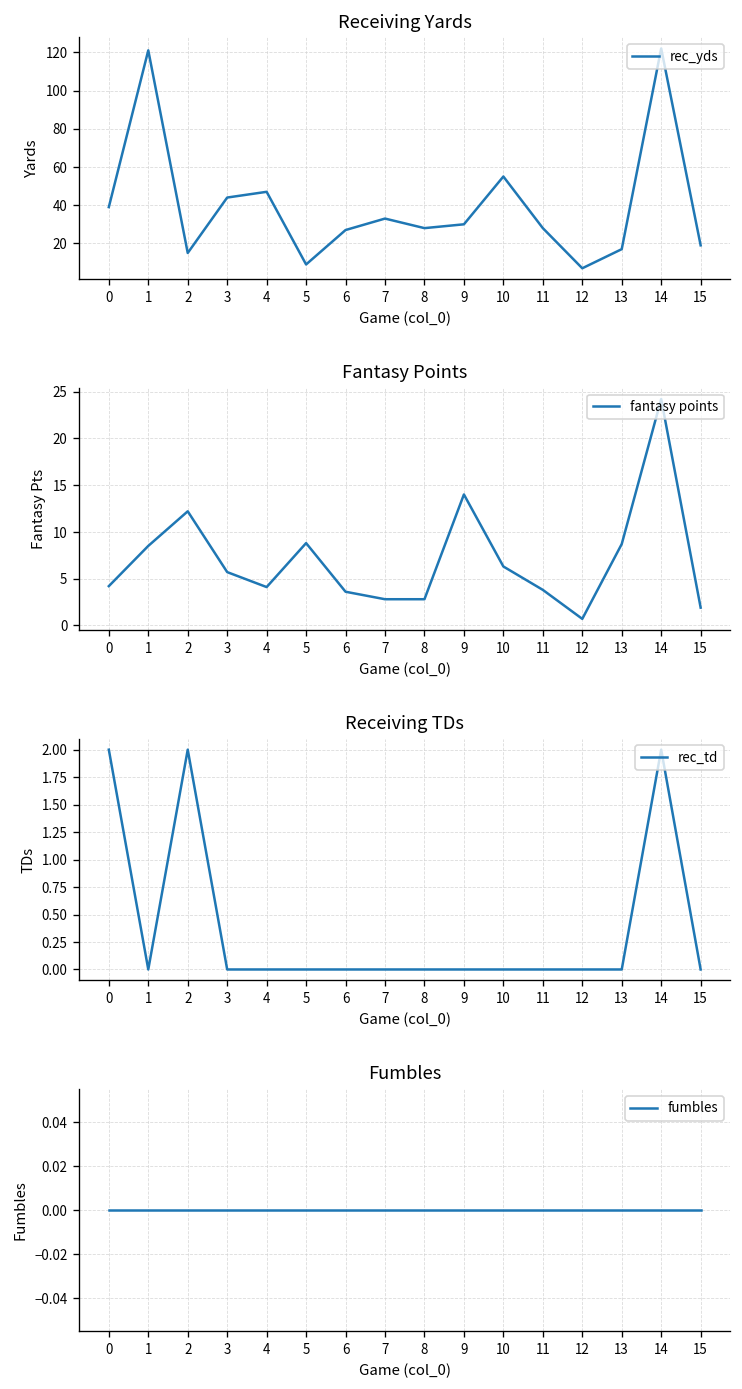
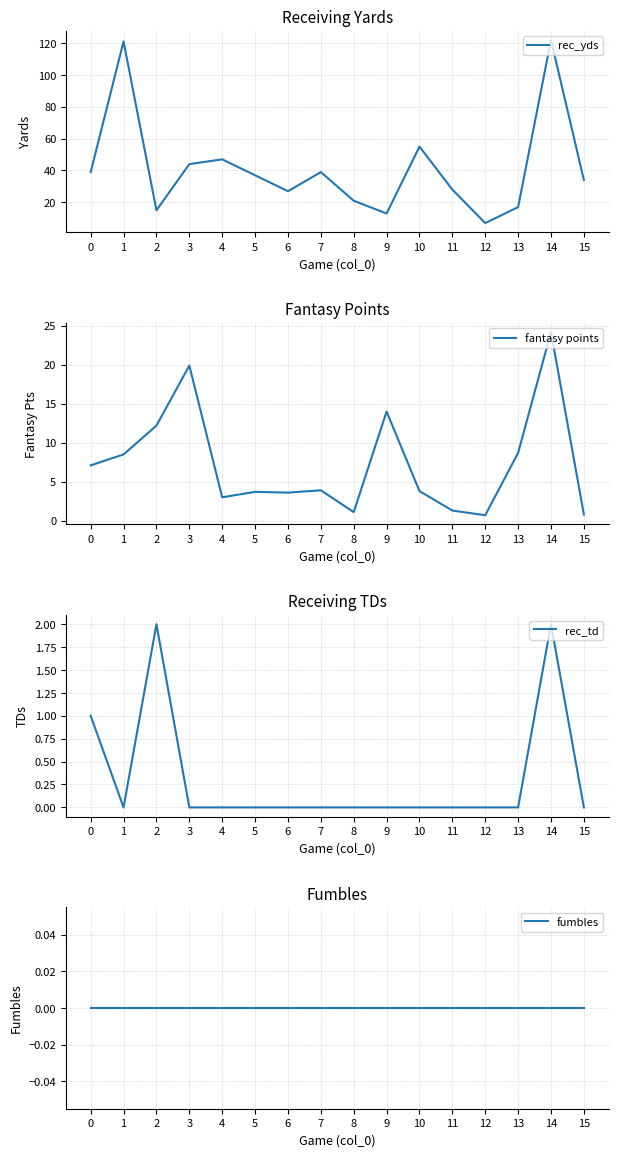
Receiving Yards, 5: 9 -> 37
Receiving Yards, 7: 33 -> 39
Receiving Yards, 8: 28 -> 21
Receiving Yards, 9: 30 -> 13
Receiving Yards, 15: 19 -> 34
Fantasy Points, 0: 4 -> 7
Fantasy Points, 3: 6 -> 20
Fantasy Points, 4: 4 -> 3
Fantasy Points, 5: 9 -> 4
Fantasy Points, 7: 3 -> 4
Fantasy Points, 8: 3 -> 1
Fantasy Points, 10: 6 -> 4
Fantasy Points, 11: 4 -> 1
Fantasy Points, 15: 2 -> 1
Receiving TDs, 0: 2 -> 1
